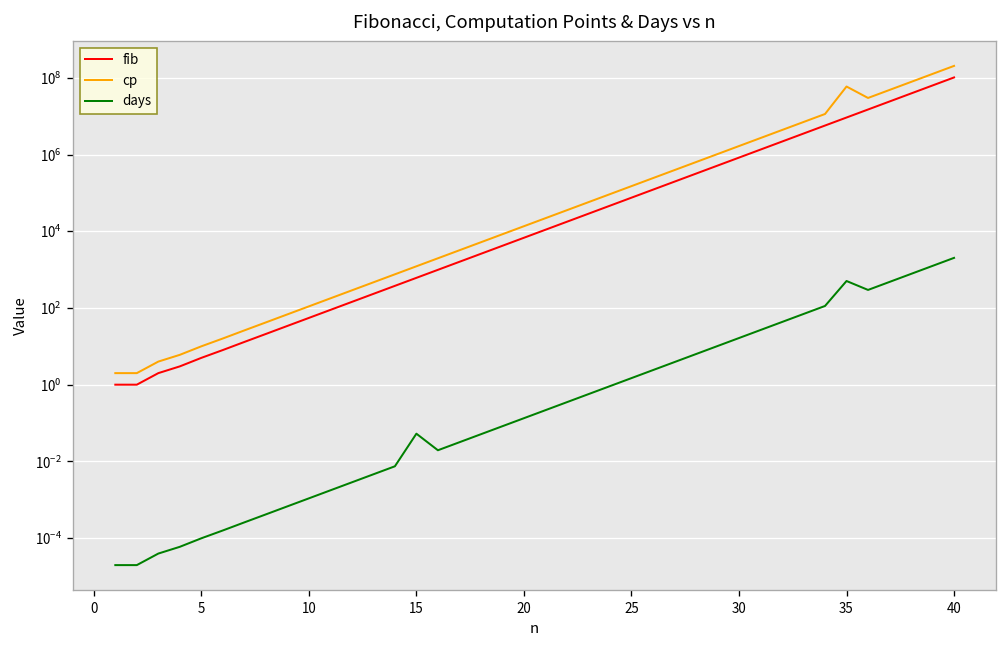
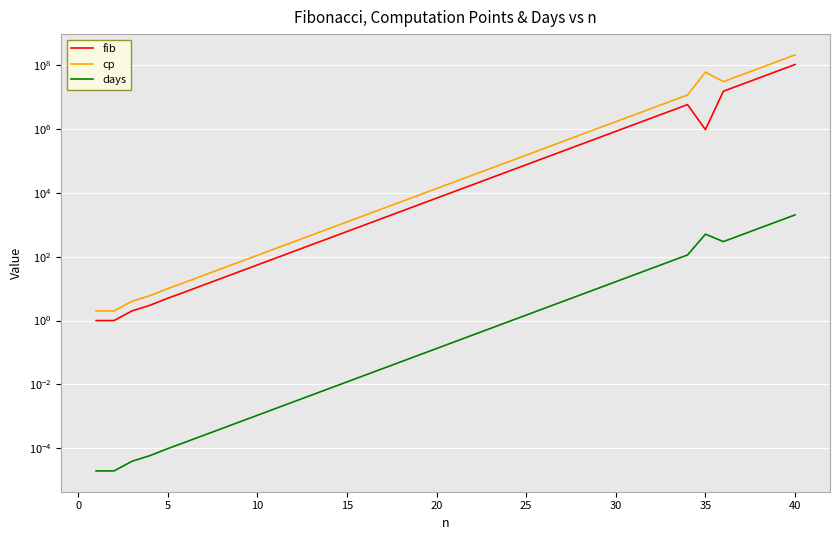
days, 15: 0.05 -> 0.012
fib, 35: 9000000 -> 900000
